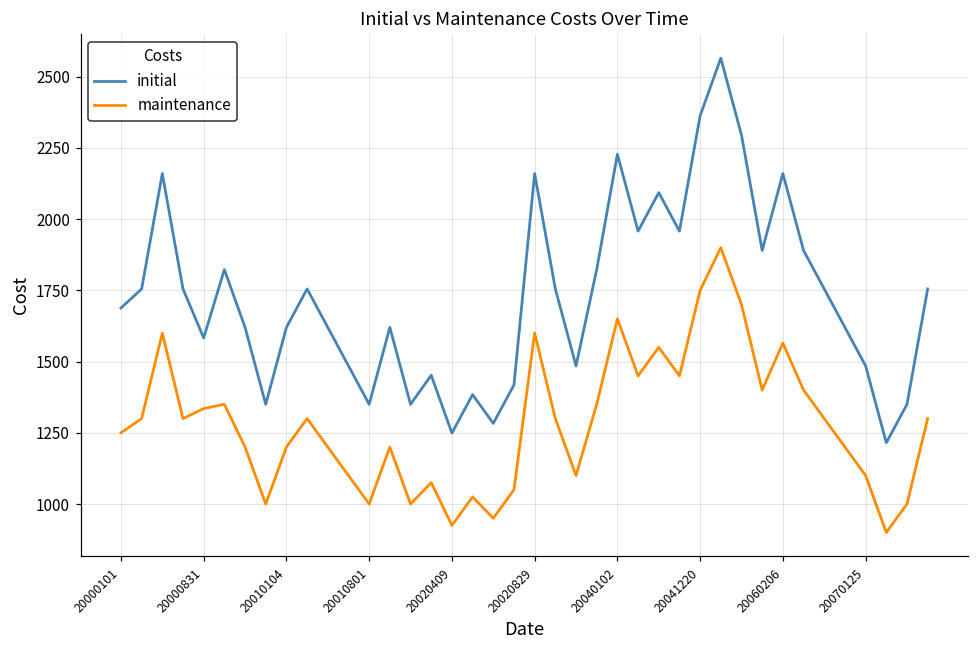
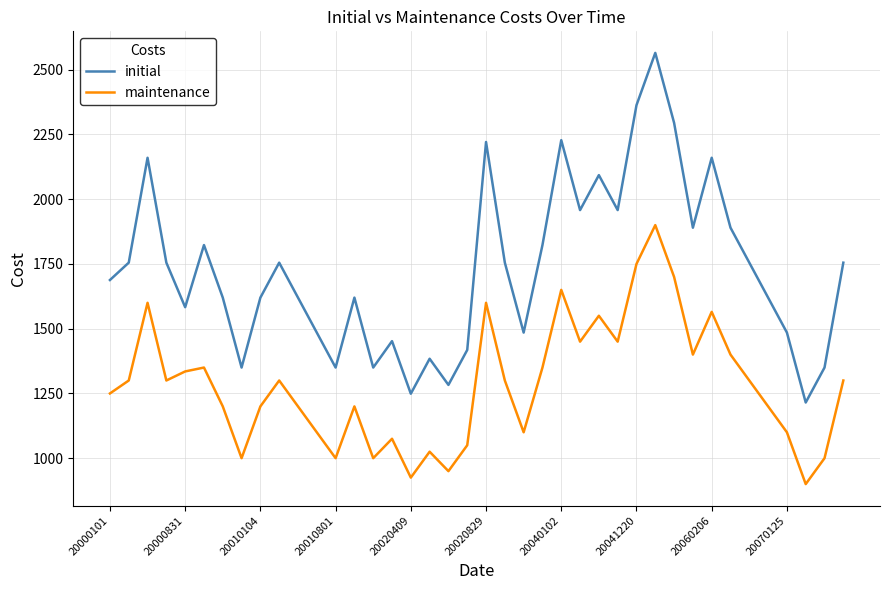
initial, 20020829: 2160 -> 2220
